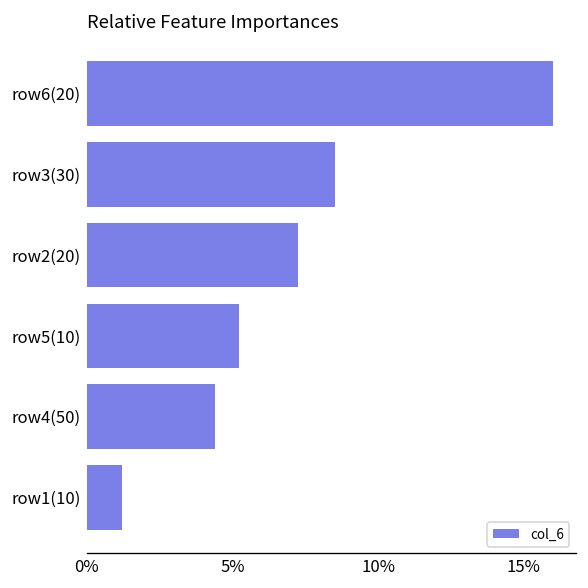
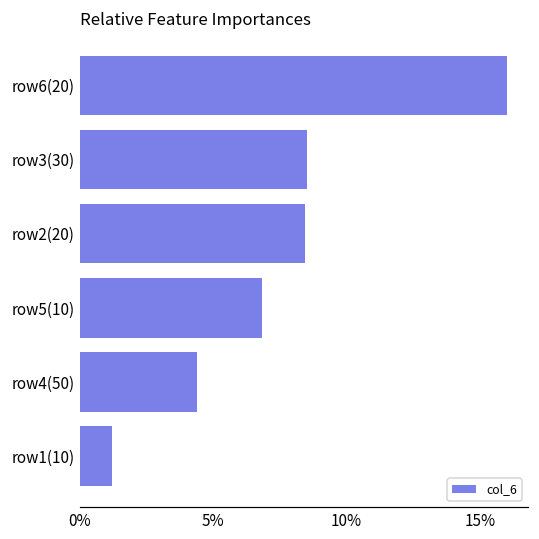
row2(20): 7.2% -> 8.5%
row5(10): 5.2% -> 6.8%
